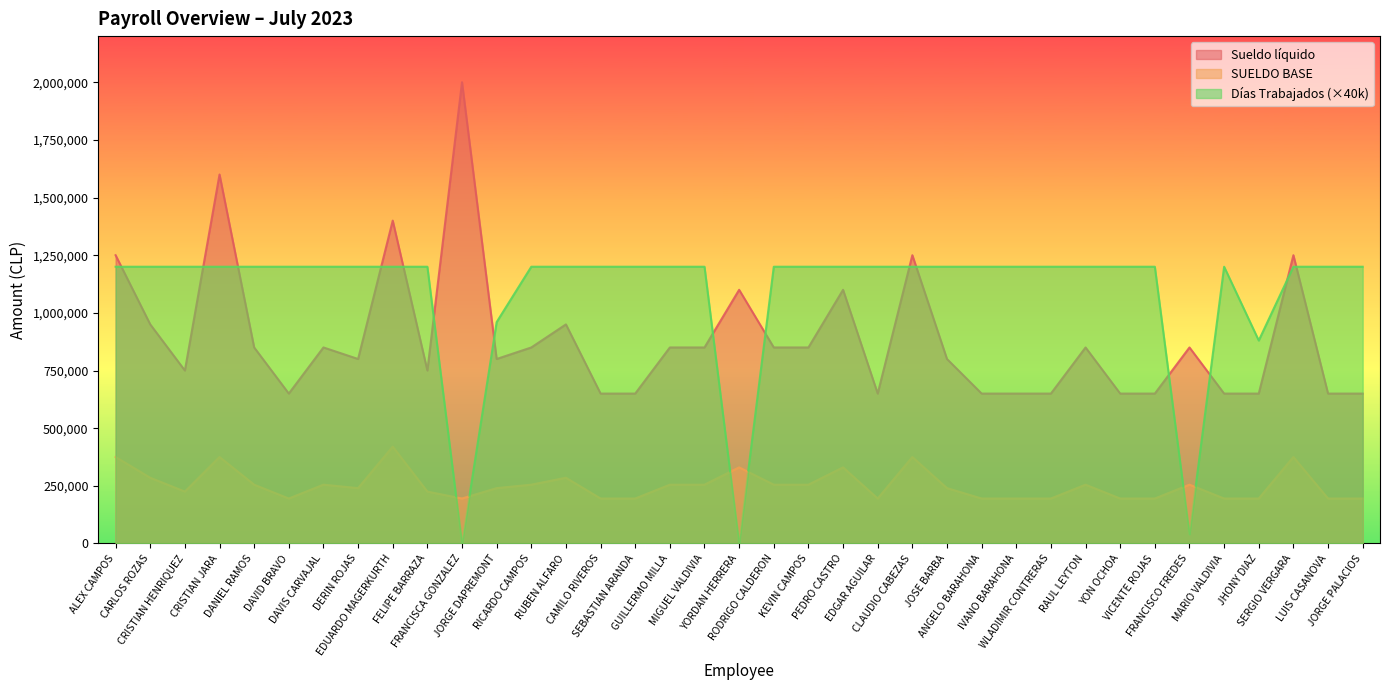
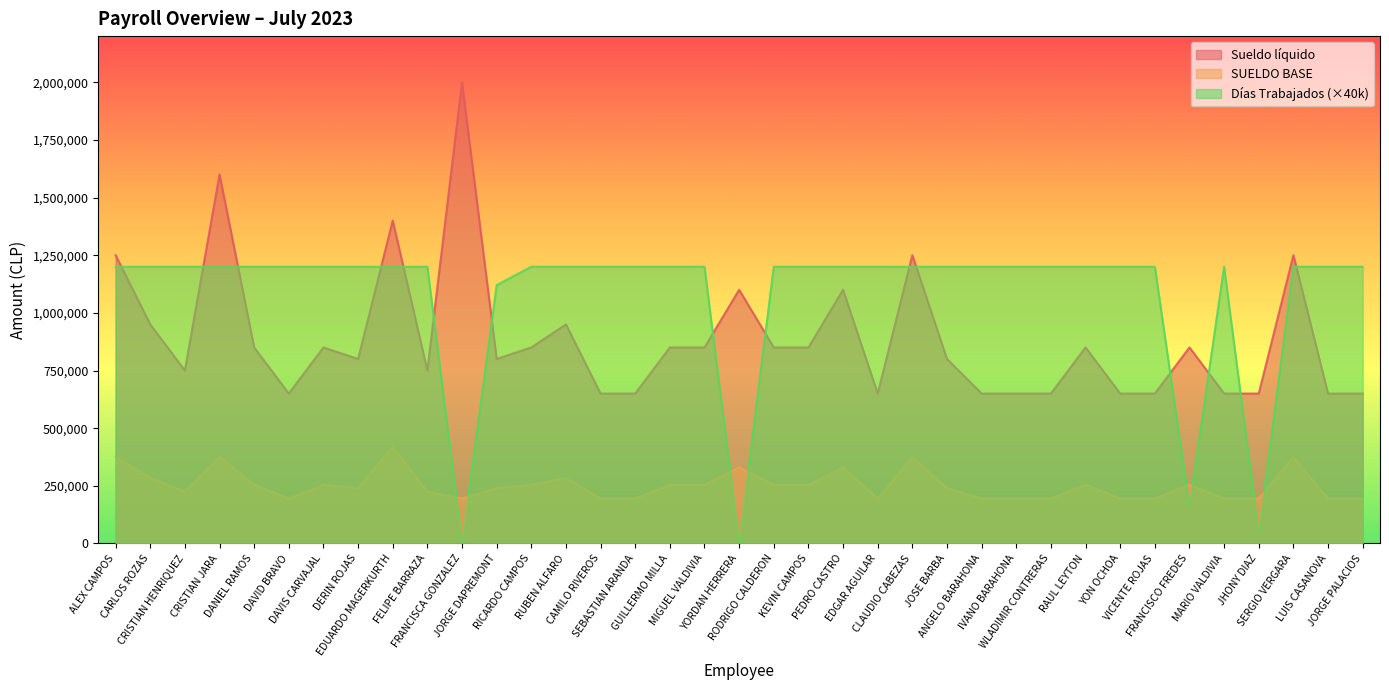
Días Trabajados (×40k), JORGE DAPREMONT: 960,000 -> 1,120,000
Días Trabajados (×40k), FRANCISCO FREDES: 40,000 -> 160,000
Días Trabajados (×40k), JHONY DIAZ: 880,000 -> 40,000
